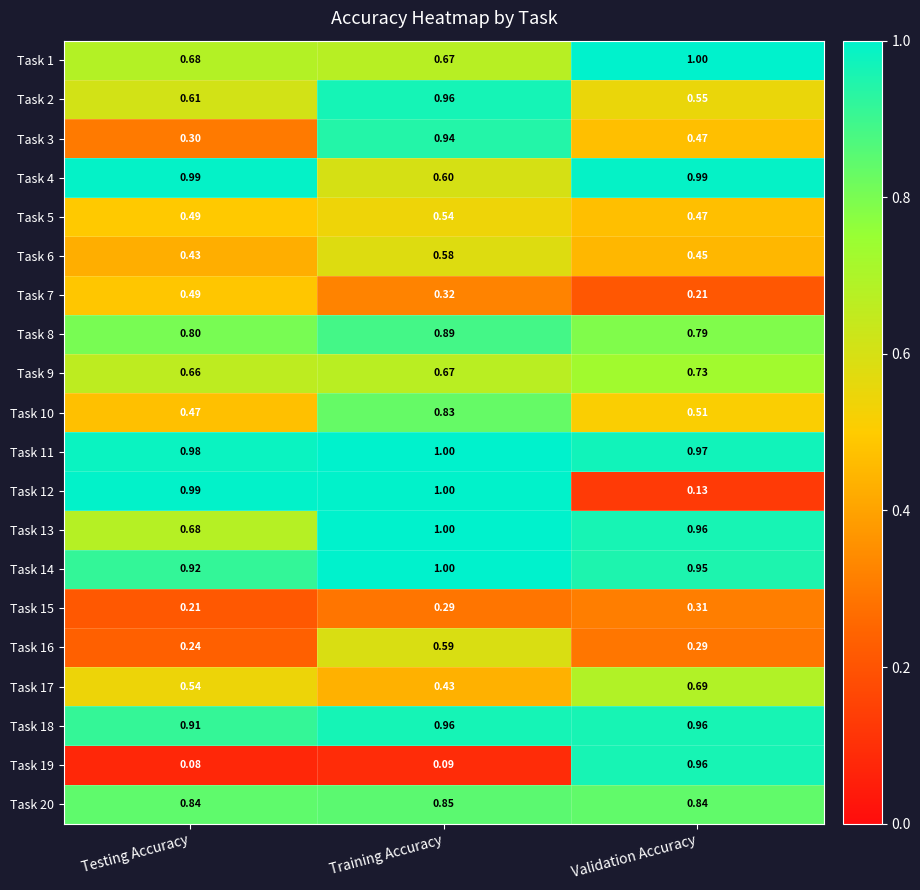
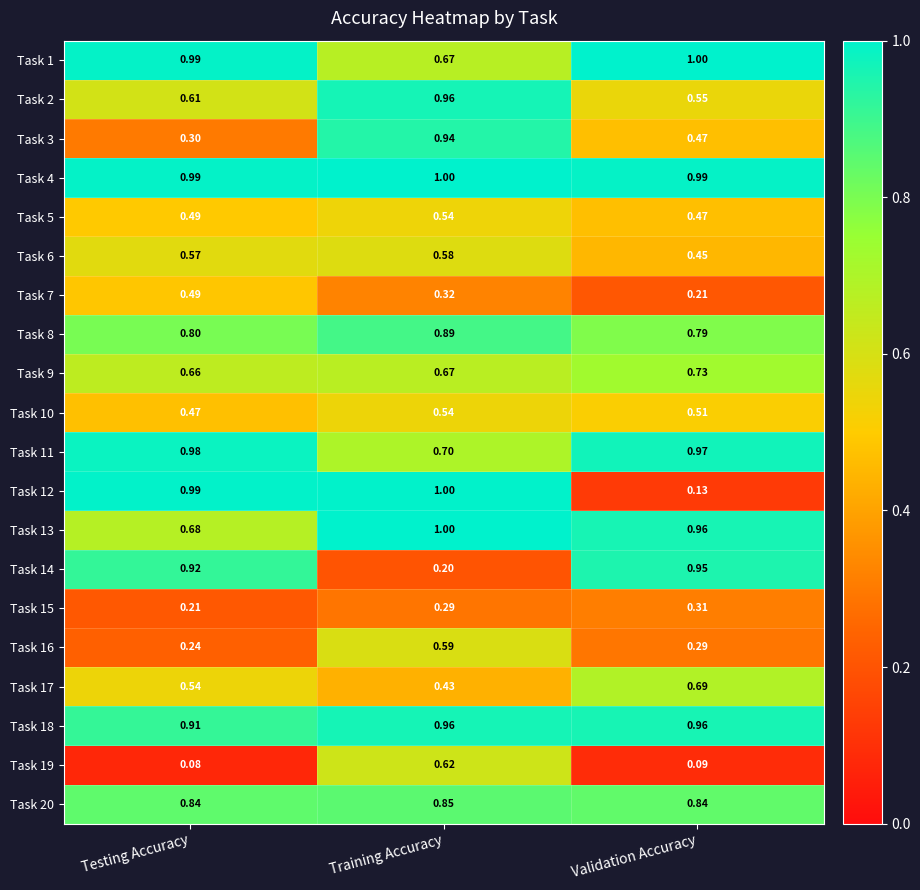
Task 1, Testing Accuracy: 0.68 -> 0.99
Task 4, Training Accuracy: 0.60 -> 1.00
Task 6, Testing Accuracy: 0.43 -> 0.57
Task 10, Training Accuracy: 0.83 -> 0.54
Task 11, Training Accuracy: 1.00 -> 0.70
Task 14, Training Accuracy: 1.00 -> 0.20
Task 19, Training Accuracy: 0.09 -> 0.62
Task 19, Validation Accuracy: 0.96 -> 0.09
